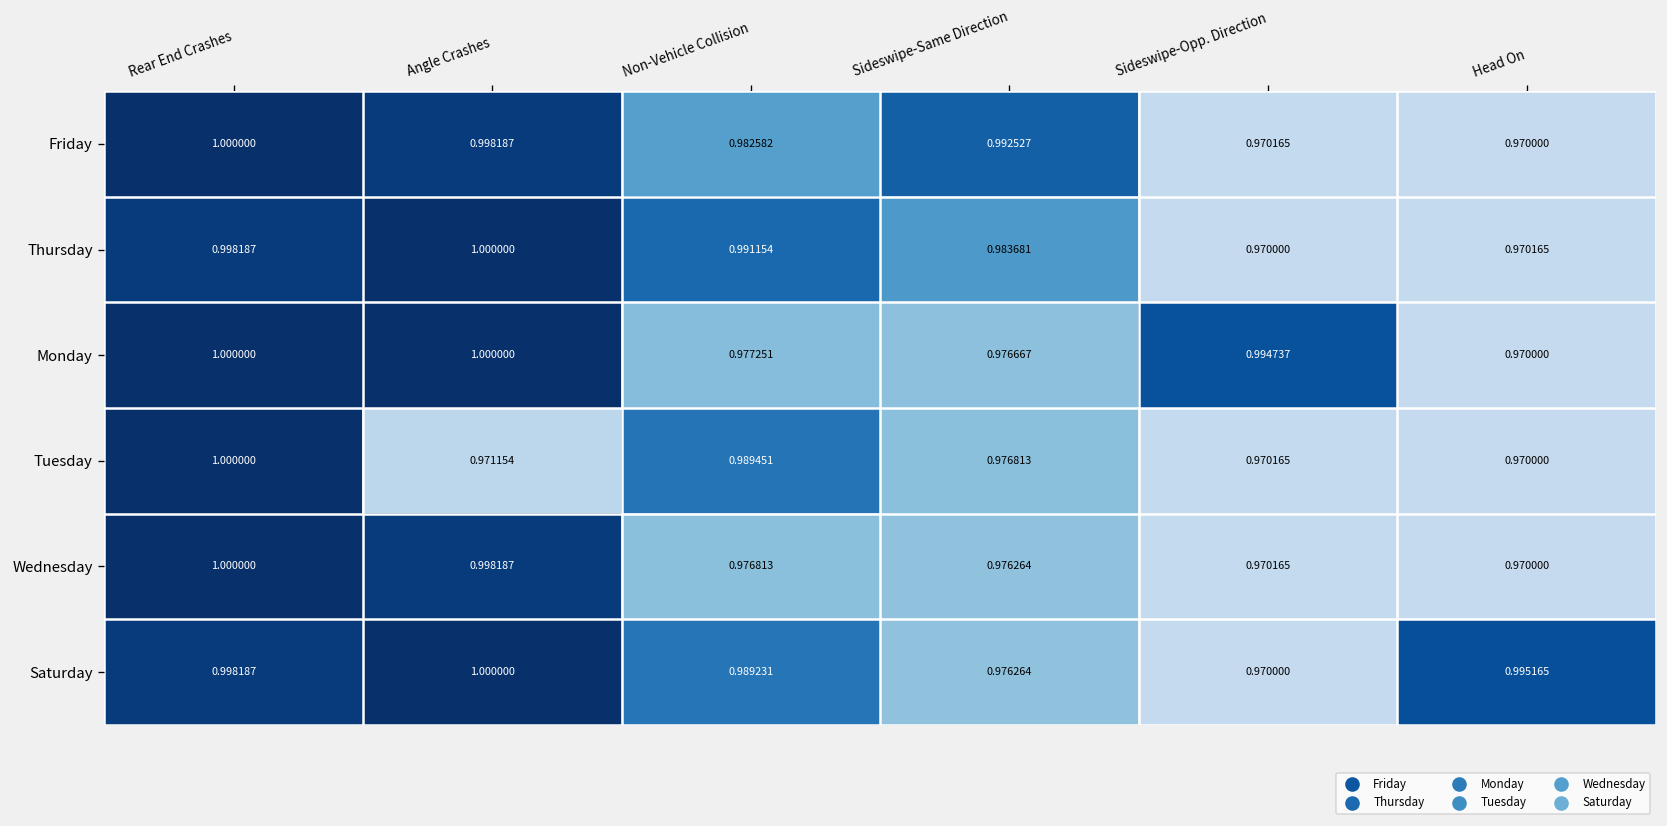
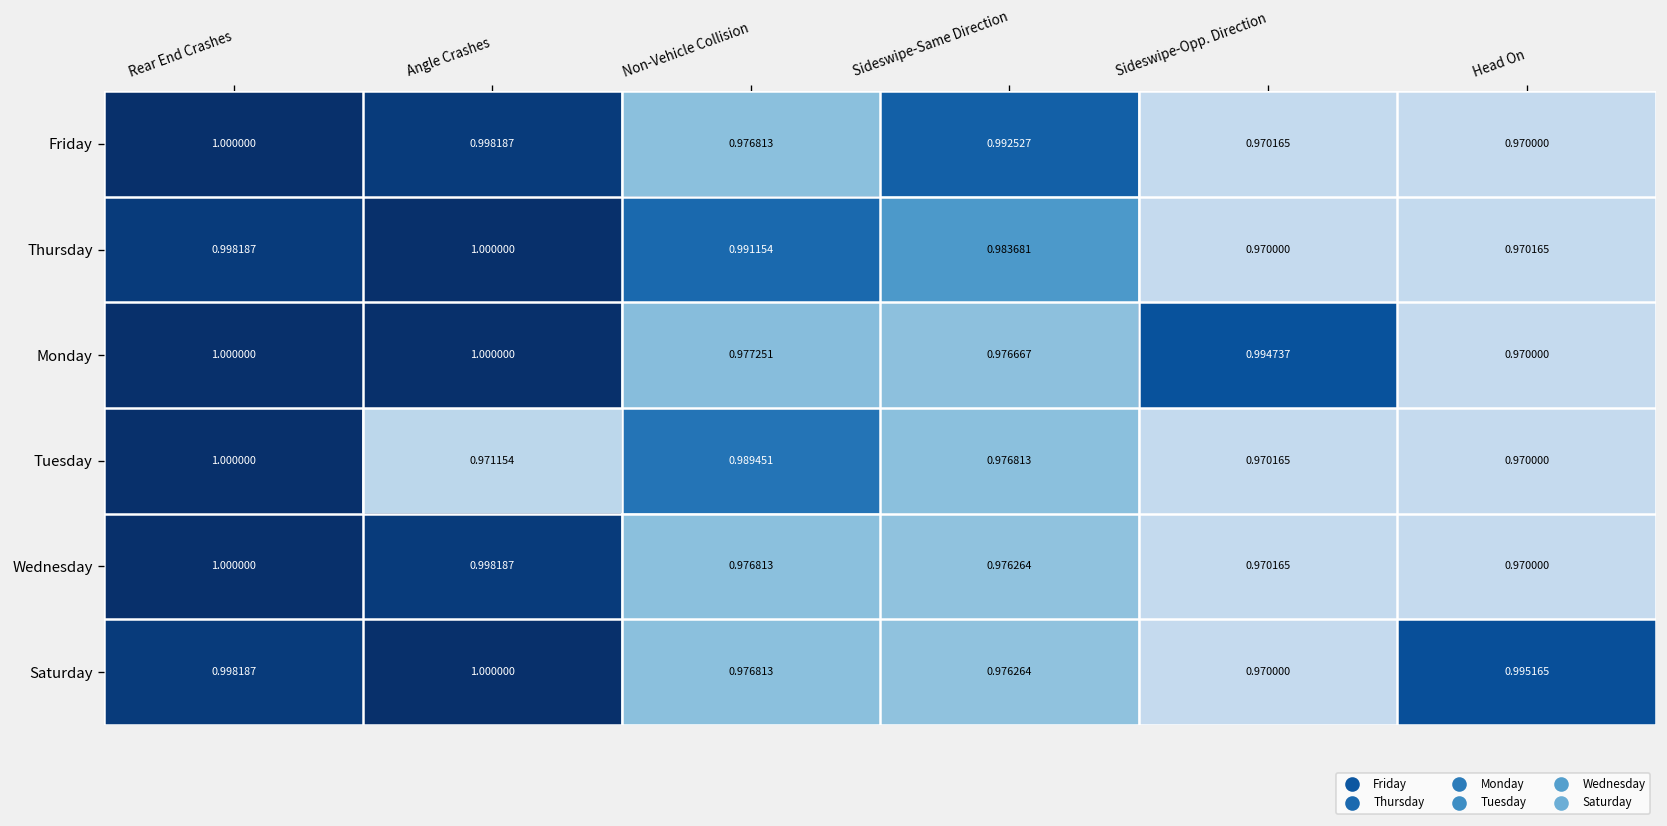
Friday, Non-Vehicle Collision: 0.982582 -> 0.976813
Saturday, Non-Vehicle Collision: 0.989231 -> 0.976813
